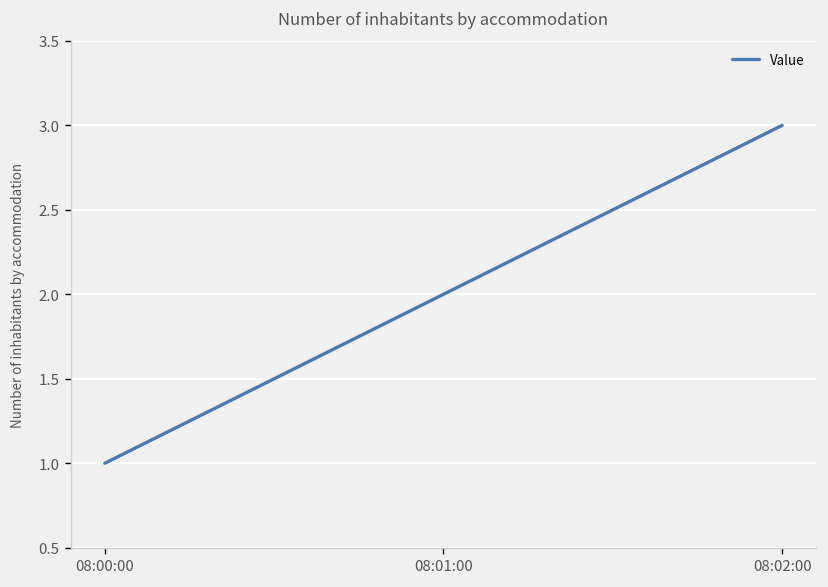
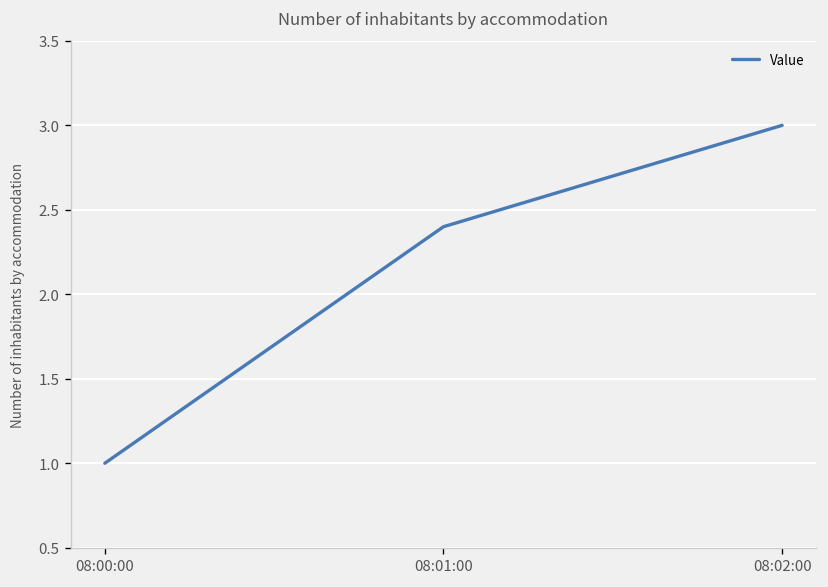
08:01:00: 2.0 -> 2.4
